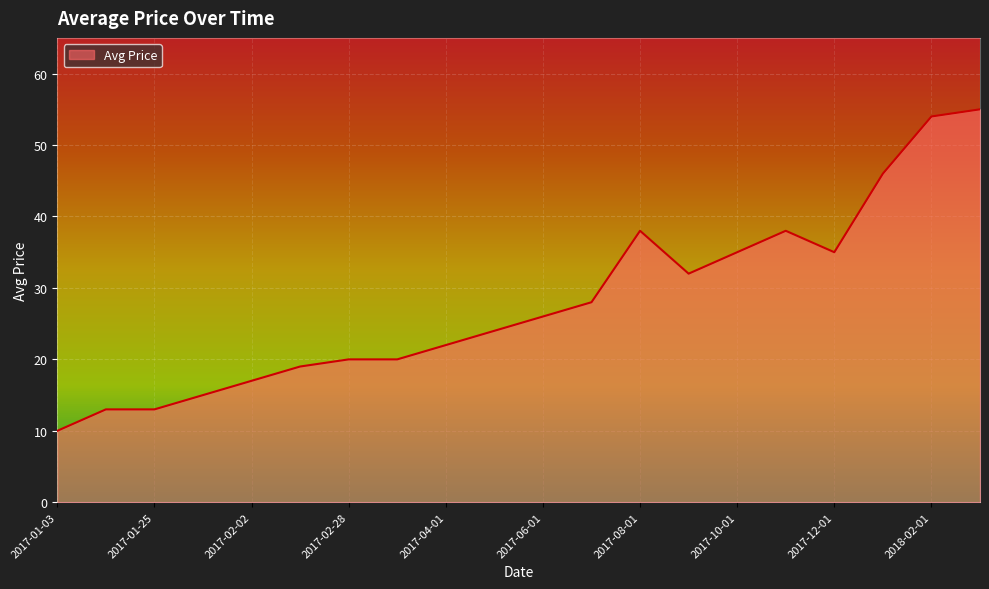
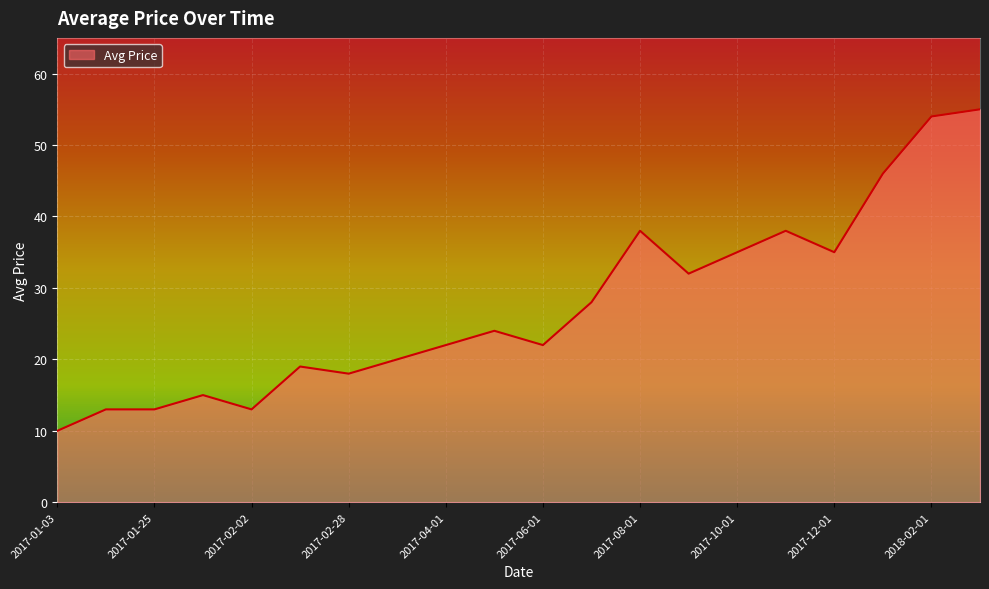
2017-02-02: 17 -> 13
2017-02-28: 20 -> 18
2017-06-01: 26 -> 22
